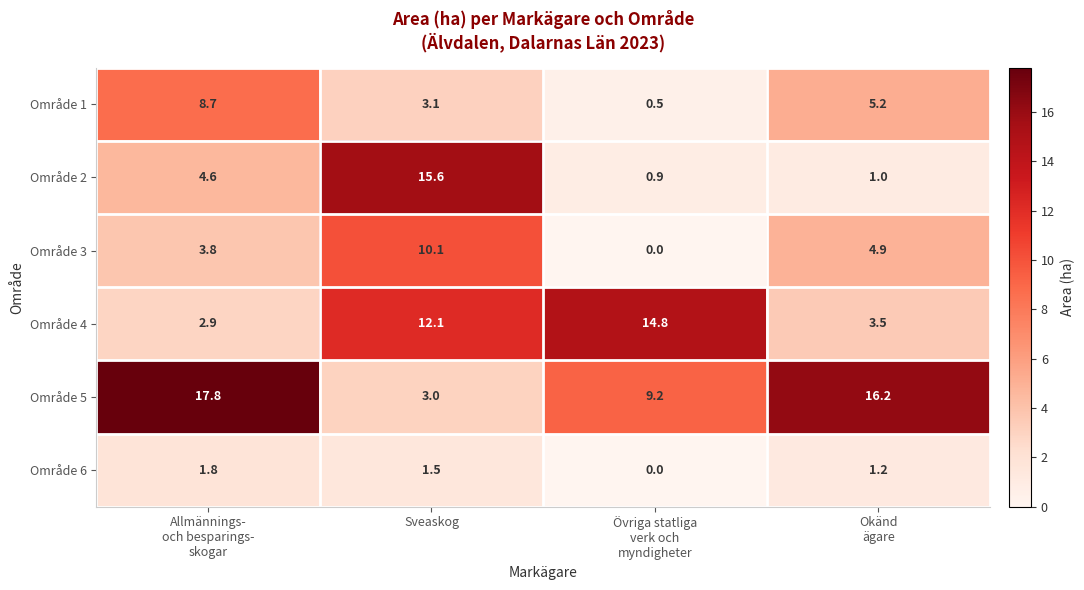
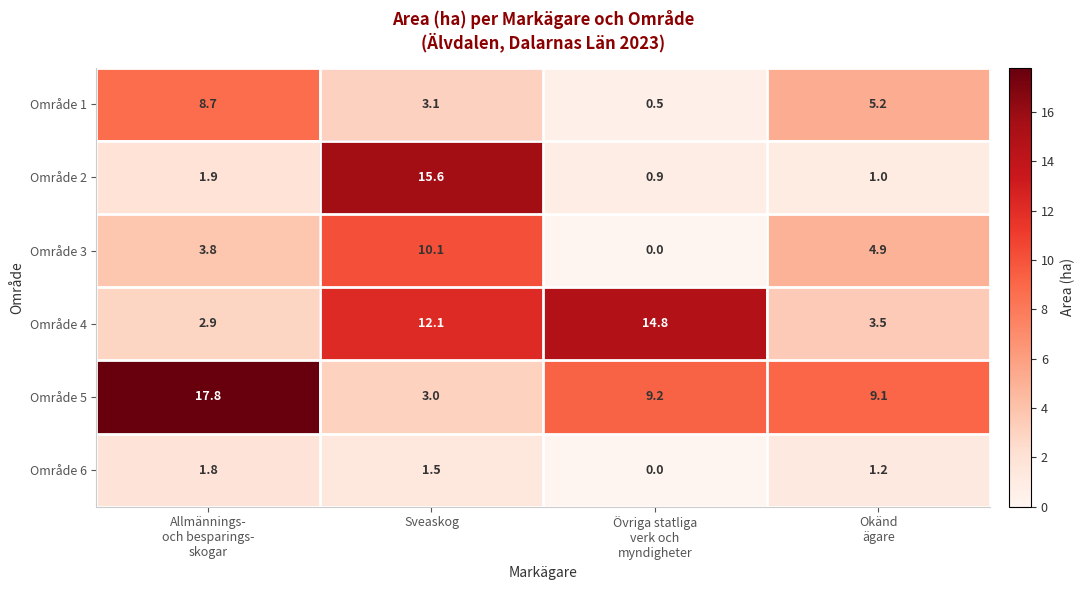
Område 2, Allmännings- och besparings- skogar: 4.6 -> 1.9
Område 5, Okänd ägare: 16.2 -> 9.1
